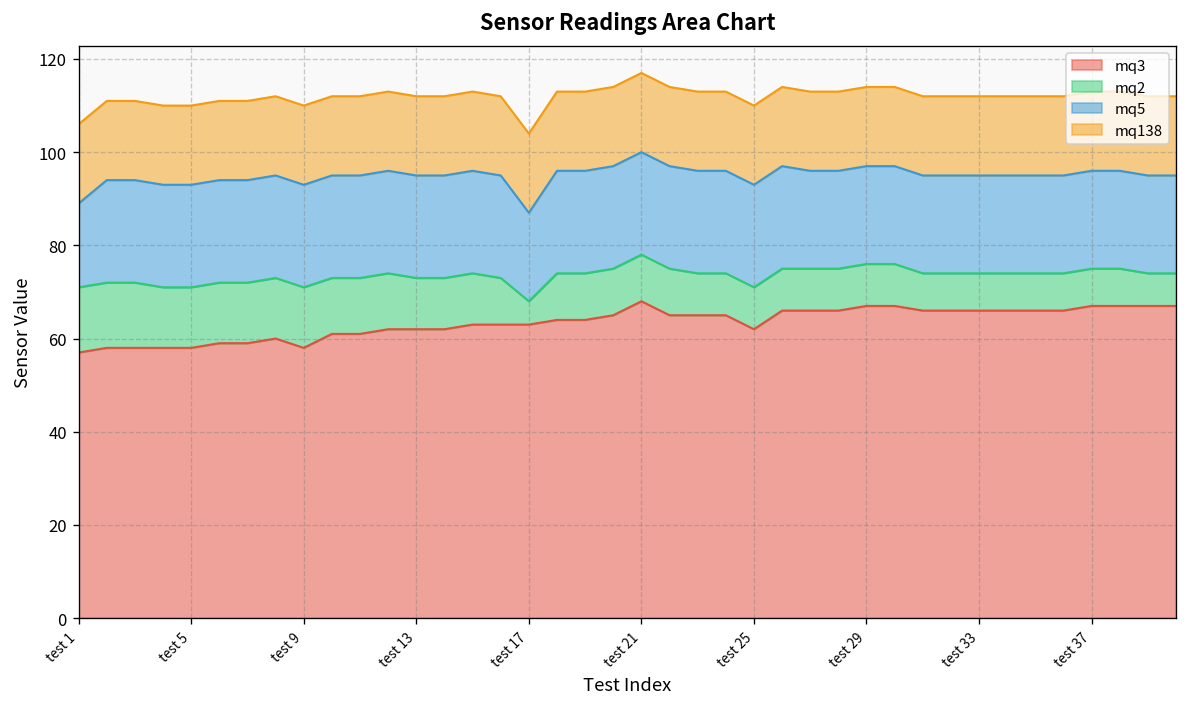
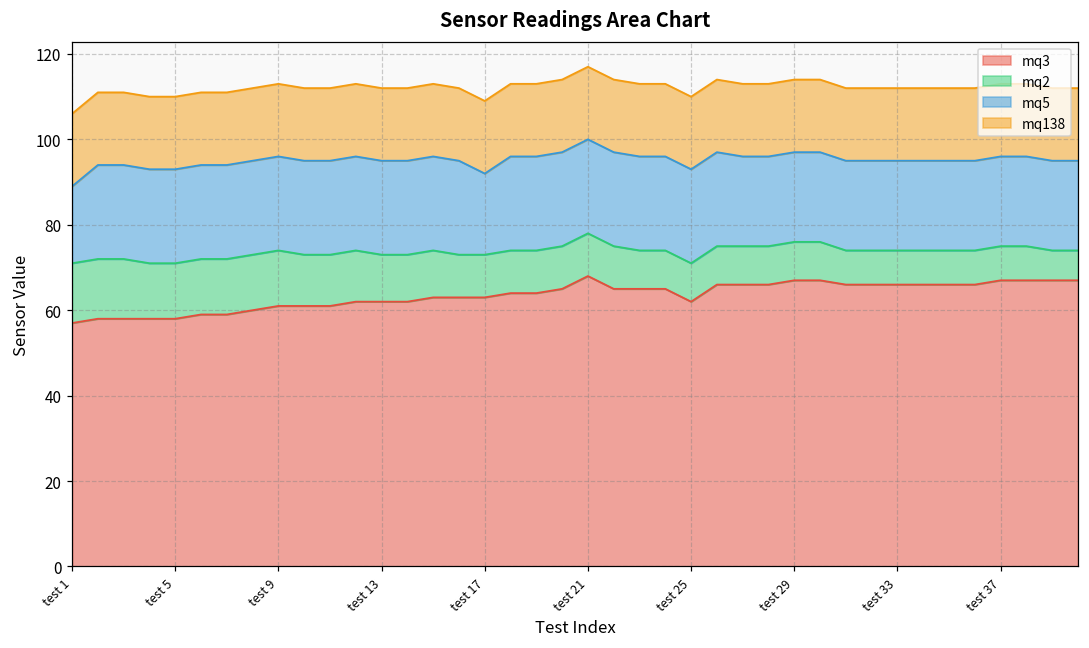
mq3, test 9: 58 -> 61
mq2, test 17: 5 -> 10
